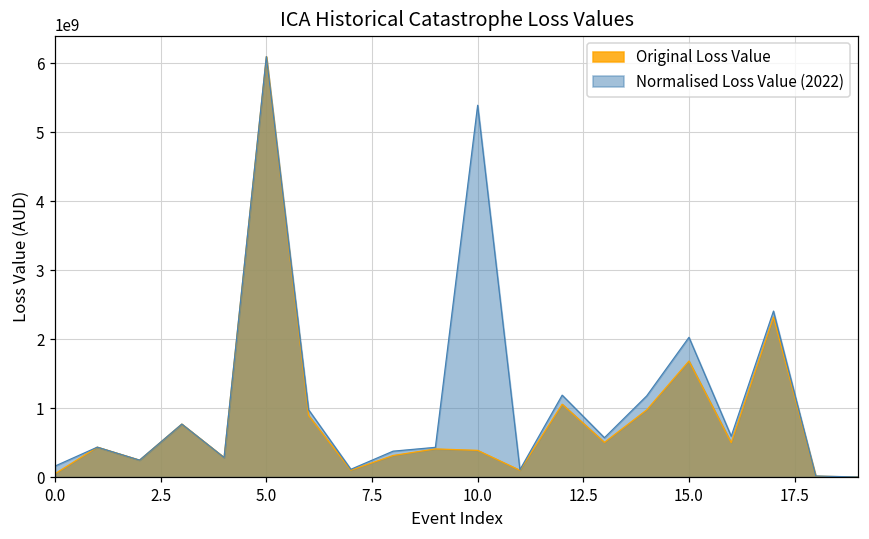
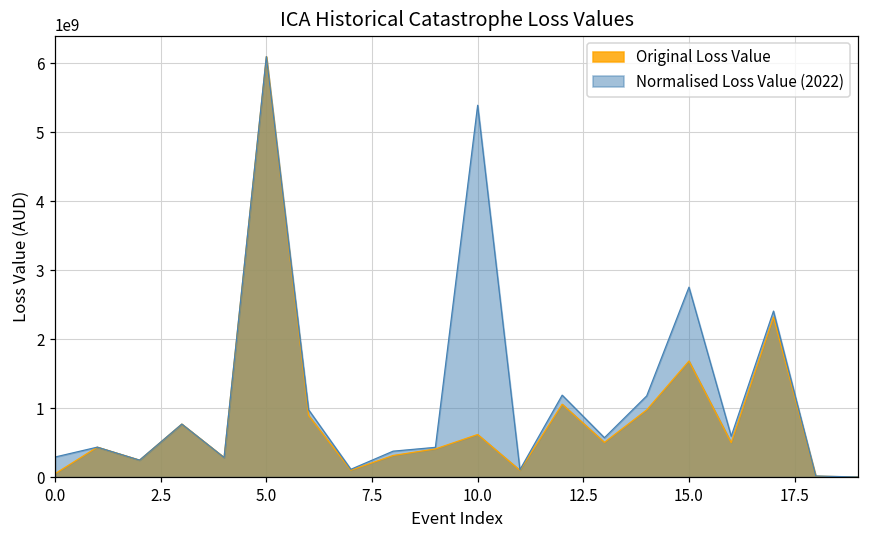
Normalised Loss Value (2022), 0.0: 200000000 -> 300000000
Original Loss Value, 10.0: 400000000 -> 600000000
Normalised Loss Value (2022), 15.0: 2000000000 -> 2800000000
